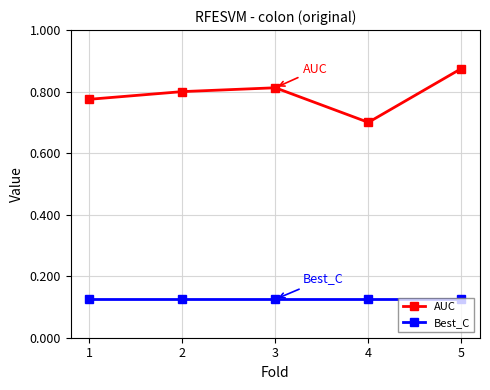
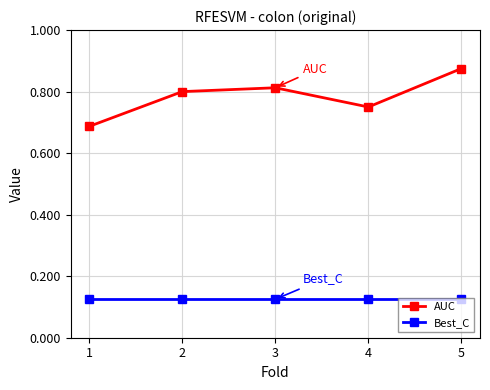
AUC, 1: 0.78 -> 0.69
AUC, 4: 0.70 -> 0.75
